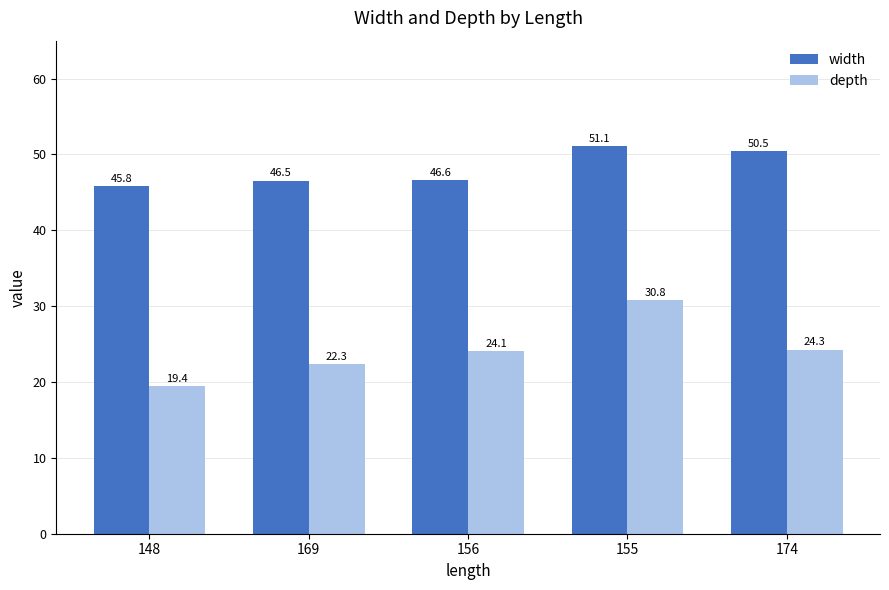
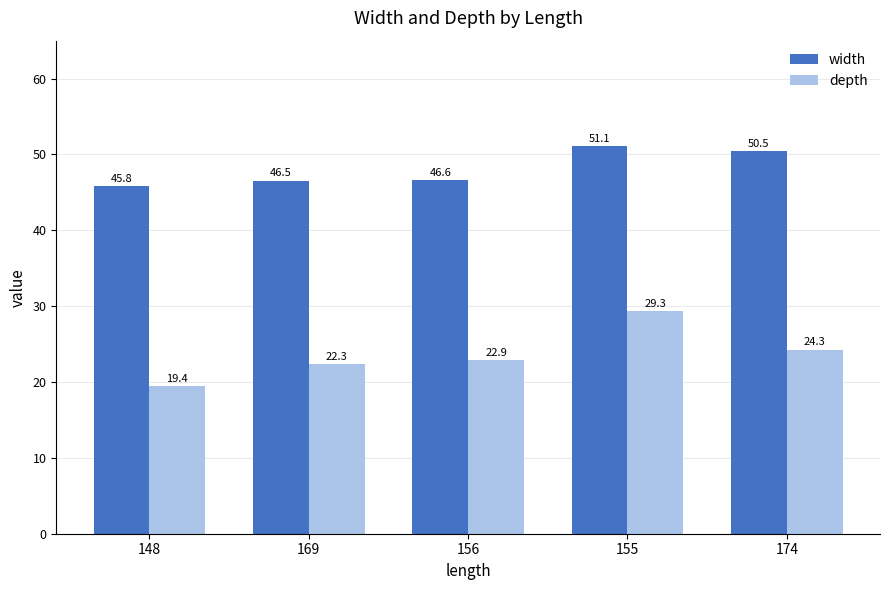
depth, 156: 24.1 -> 22.9
depth, 155: 30.8 -> 29.3
